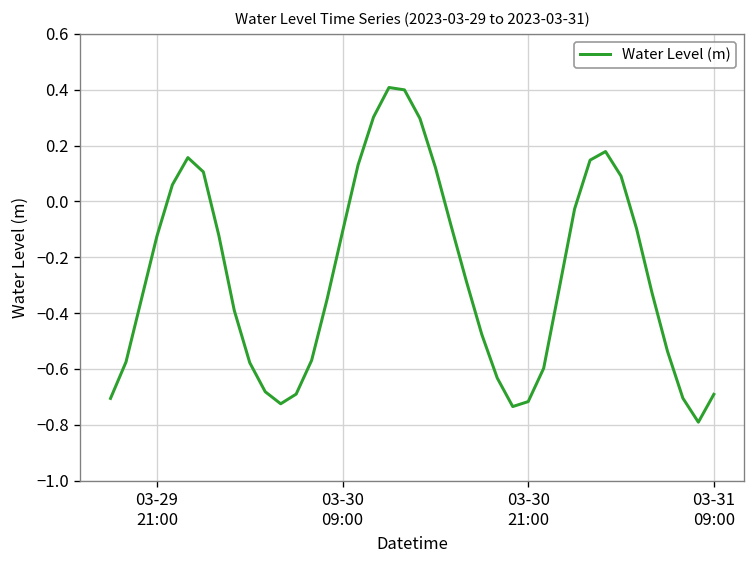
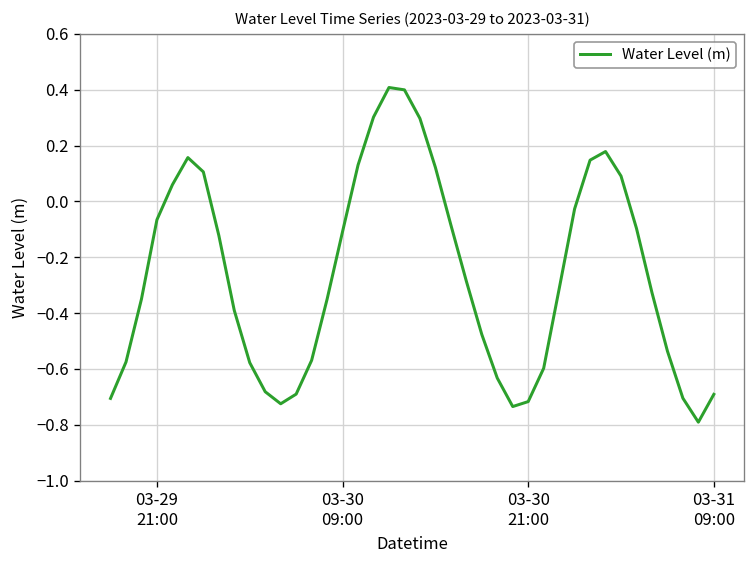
03-29 21:00: -0.12 -> -0.07
